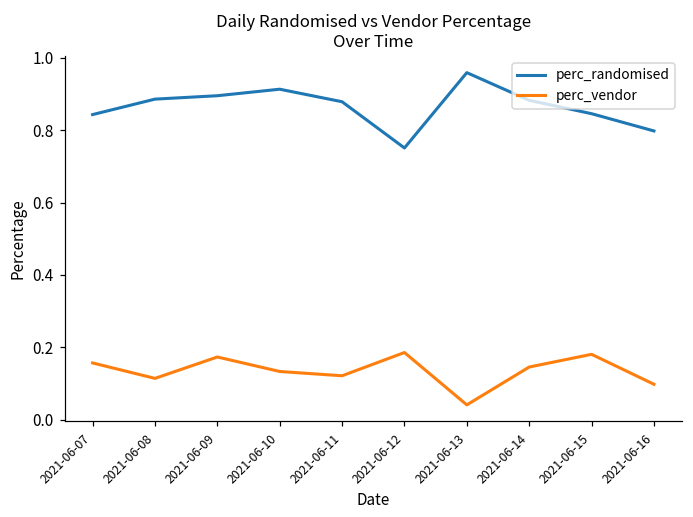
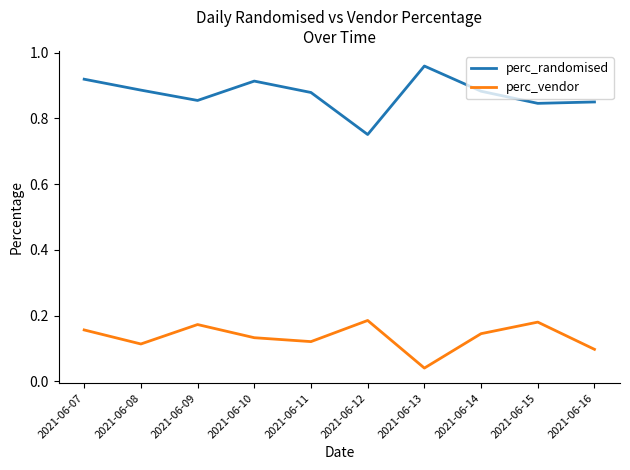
perc_randomised, 2021-06-07: 0.84 -> 0.92
perc_randomised, 2021-06-09: 0.90 -> 0.85
perc_randomised, 2021-06-16: 0.80 -> 0.85
